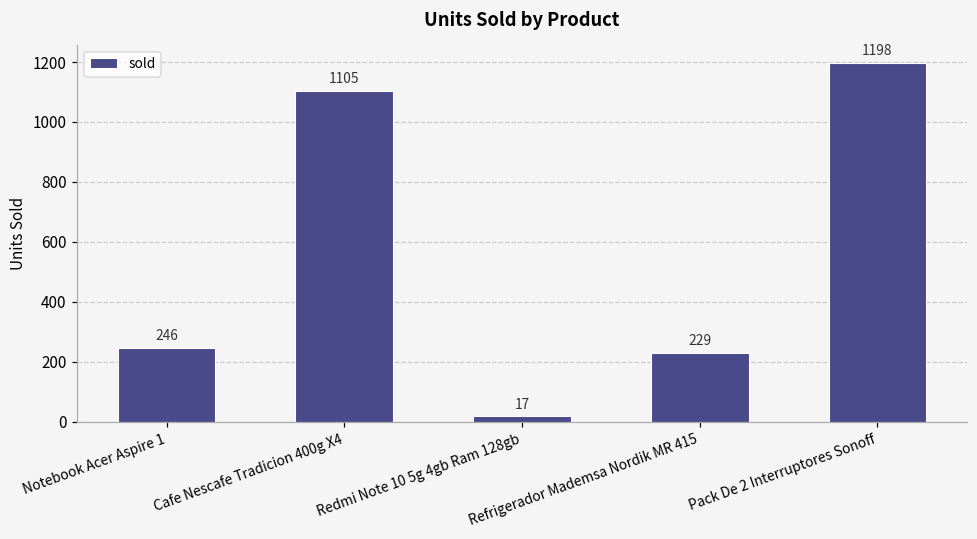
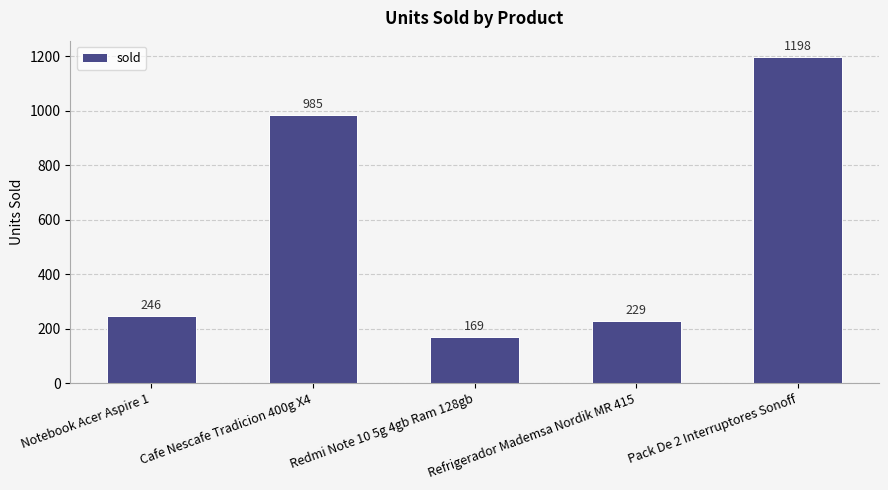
Cafe Nescafe Tradicion 400g X4: 1105 -> 985
Redmi Note 10 5g 4gb Ram 128gb: 17 -> 169
